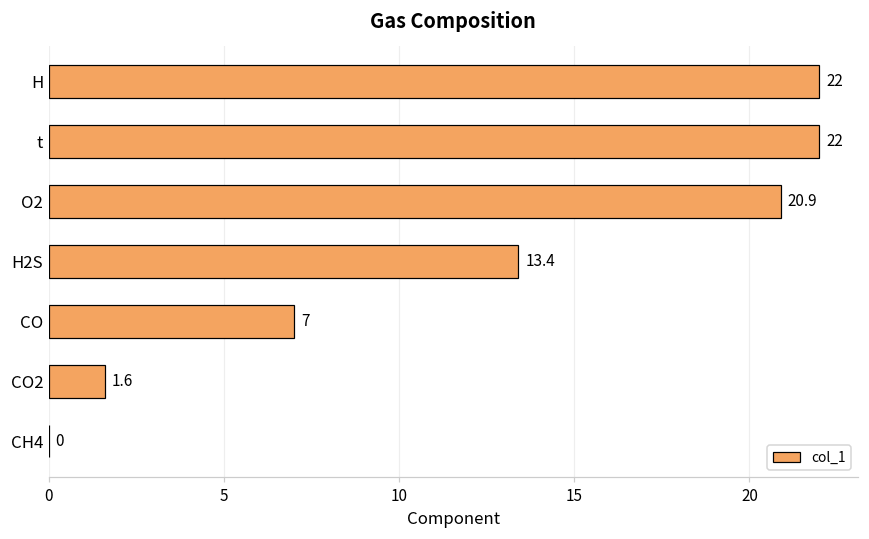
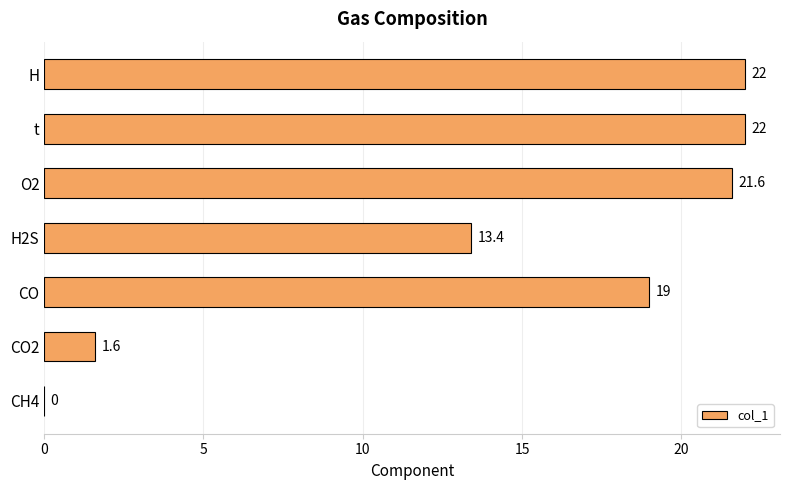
O2: 20.9 -> 21.6
CO: 7 -> 19
